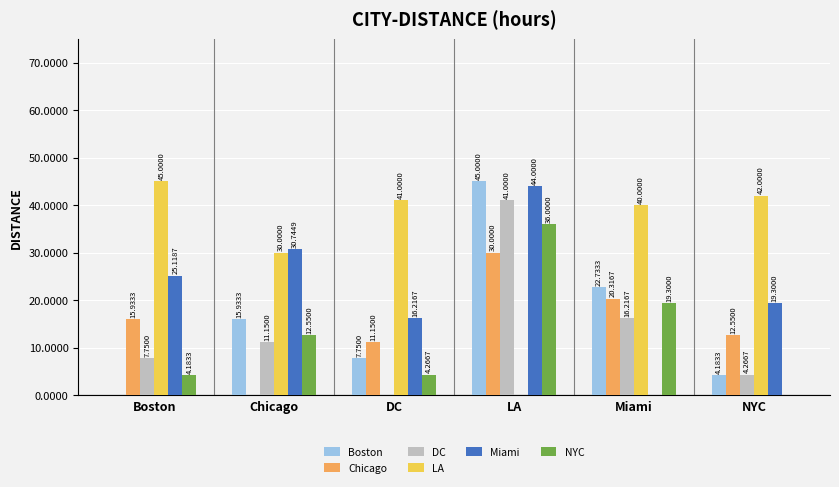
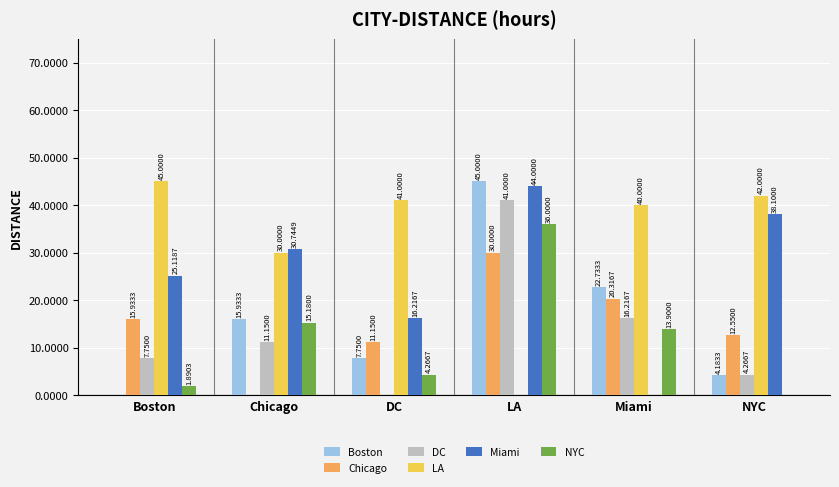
NYC, Boston: 4.1833 -> 1.8903
NYC, Chicago: 12.5500 -> 15.1800
NYC, Miami: 19.3000 -> 13.9000
Miami, NYC: 19.3000 -> 38.1000
